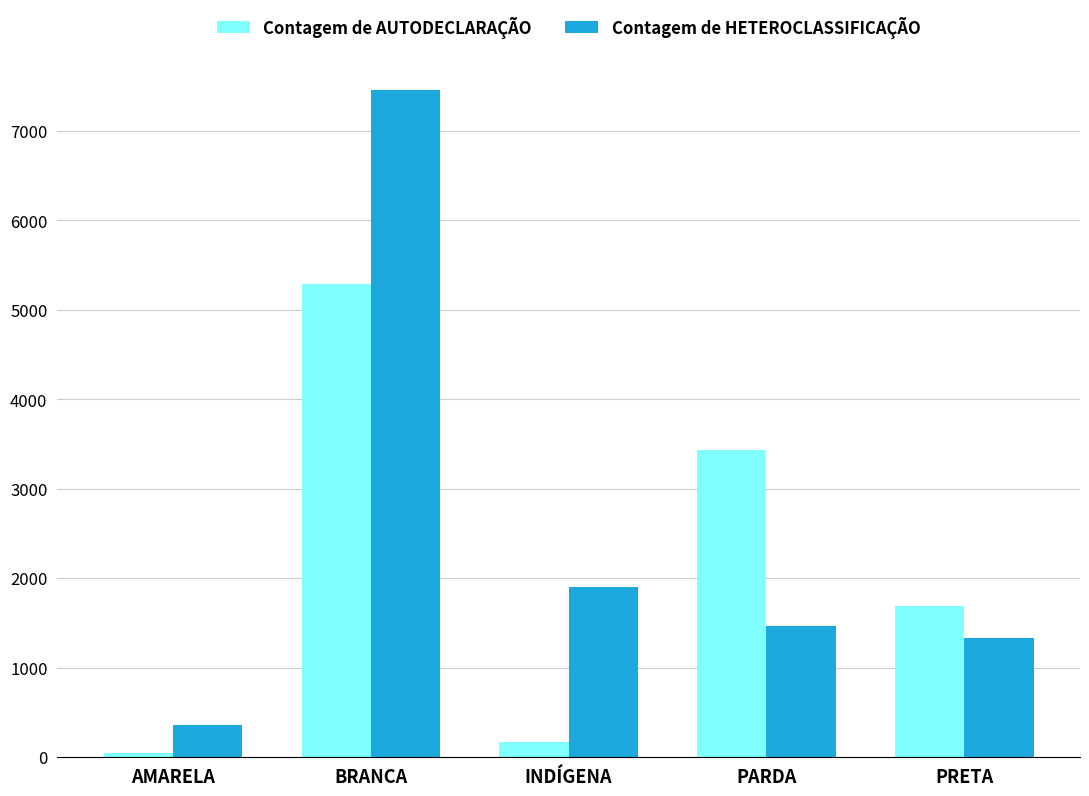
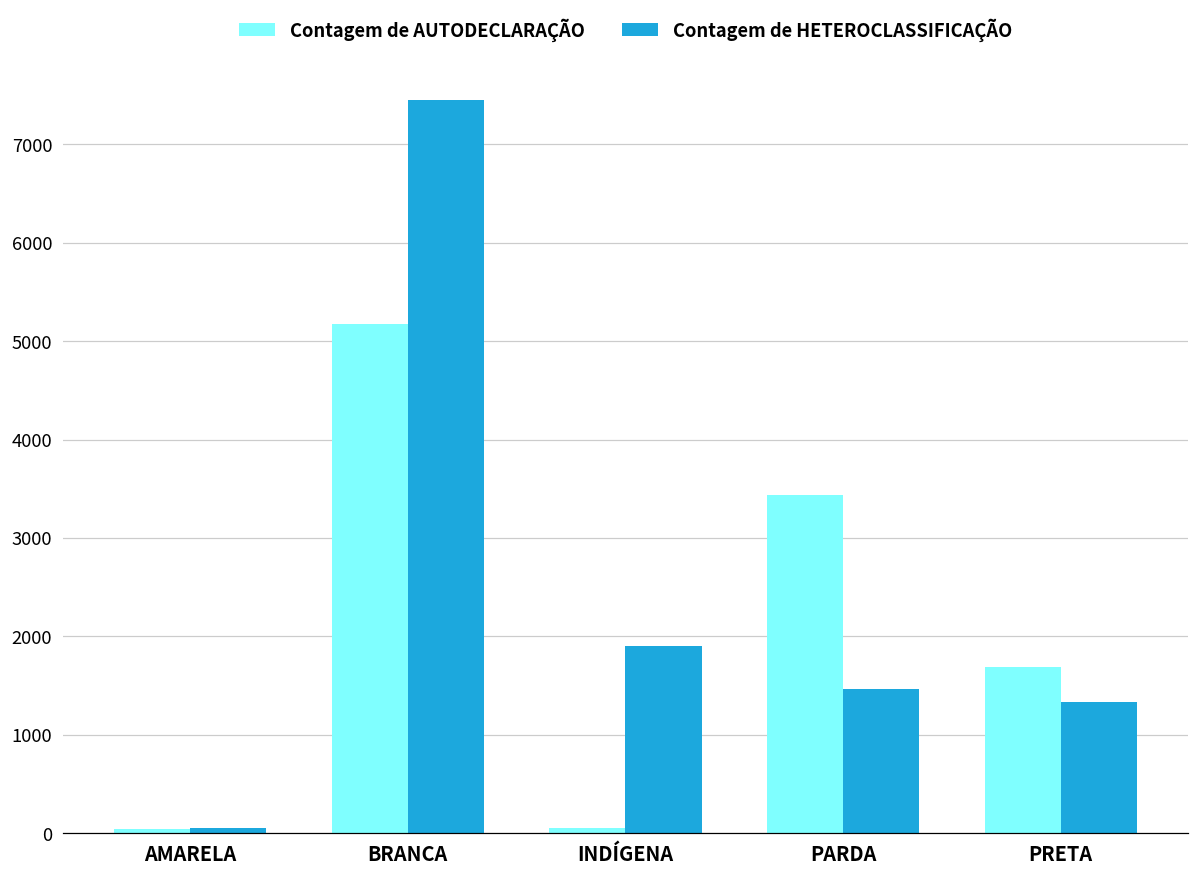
Contagem de HETEROCLASSIFICAÇÃO, AMARELA: 400 -> 0
Contagem de AUTODECLARAÇÃO, BRANCA: 5300 -> 5200
Contagem de AUTODECLARAÇÃO, INDÍGENA: 200 -> 100
